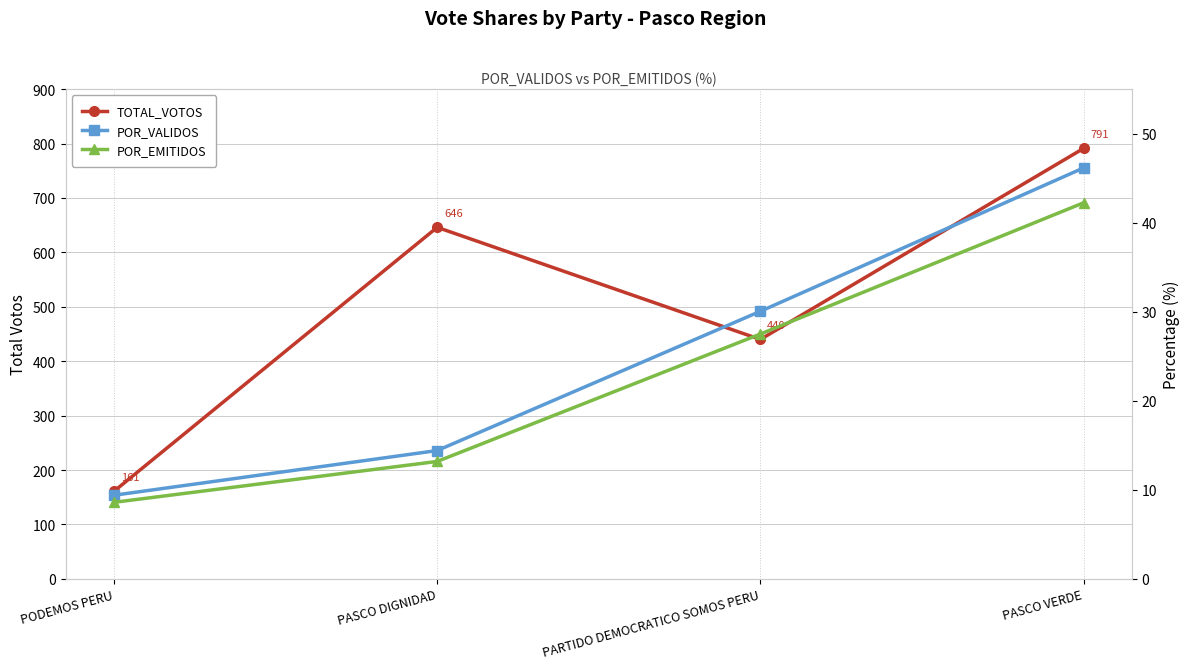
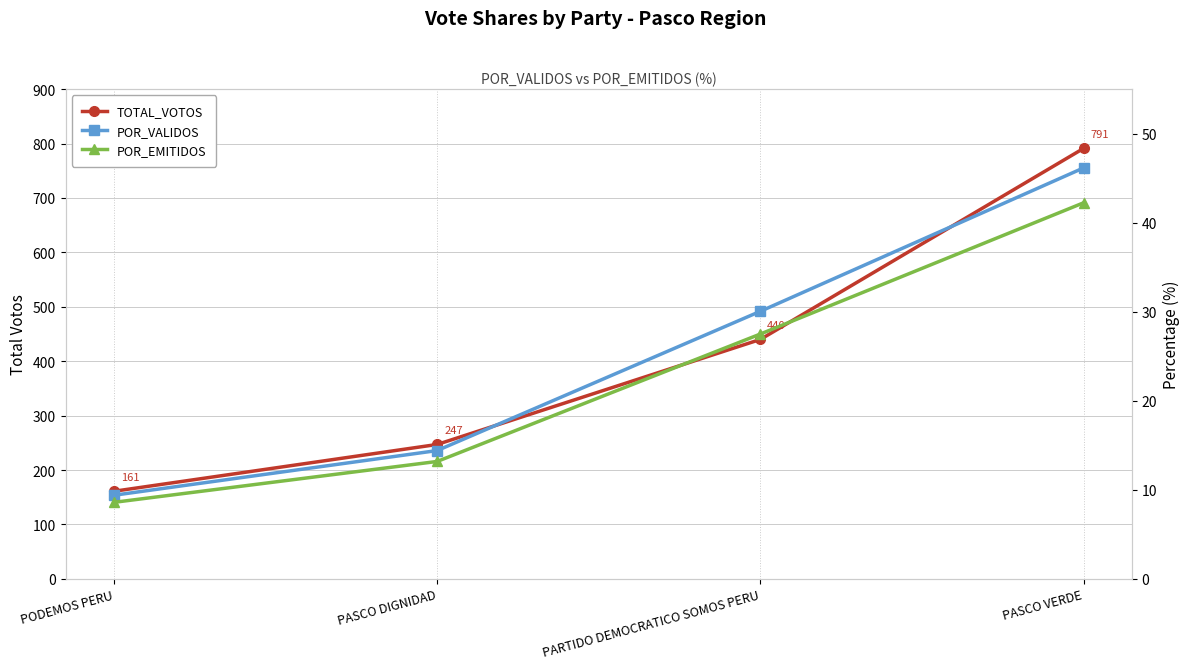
TOTAL_VOTOS, PASCO DIGNIDAD: 646 -> 247
